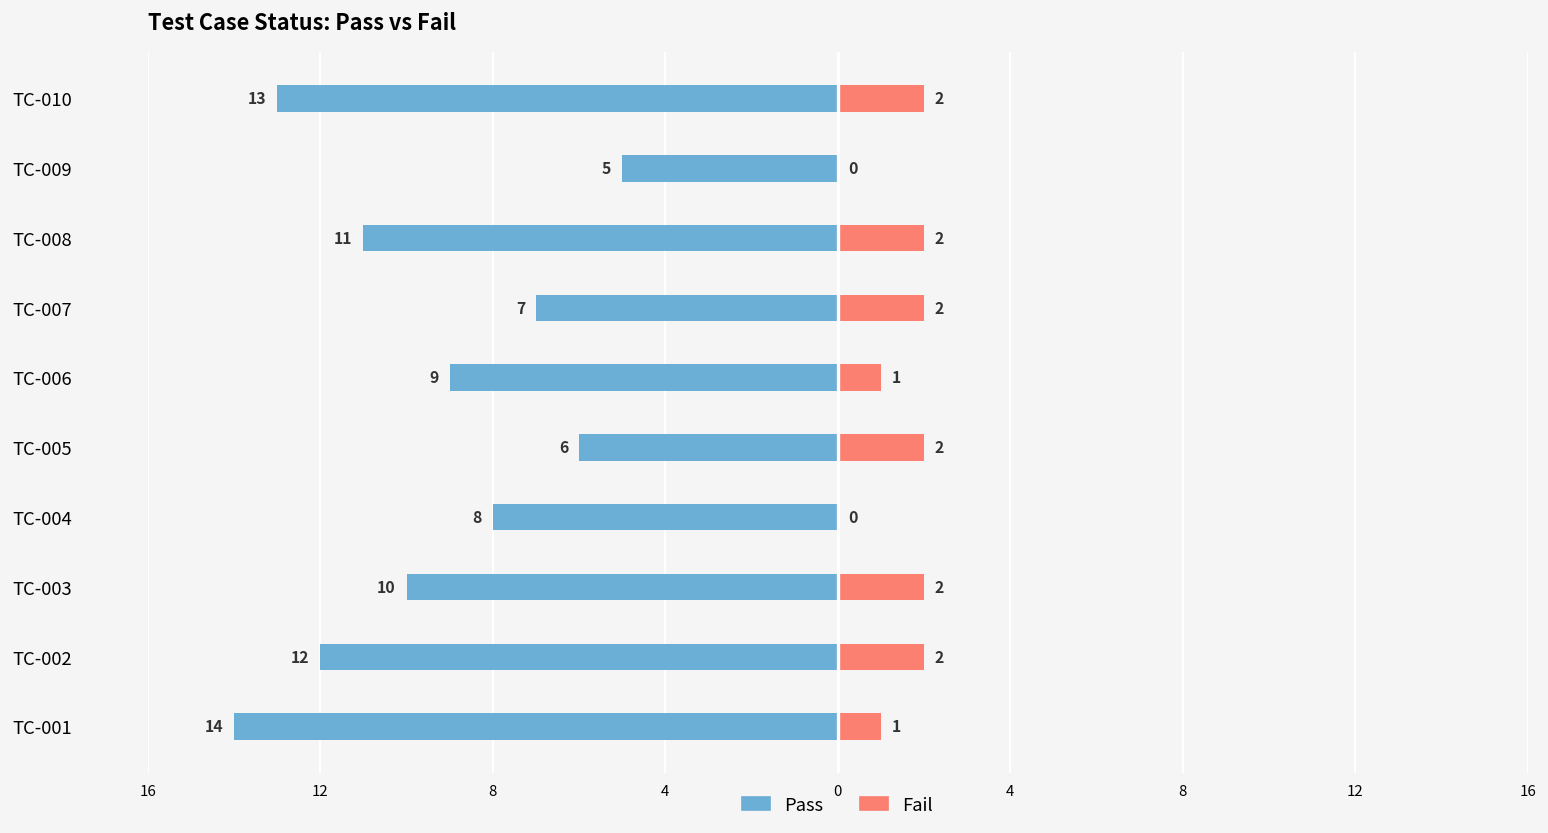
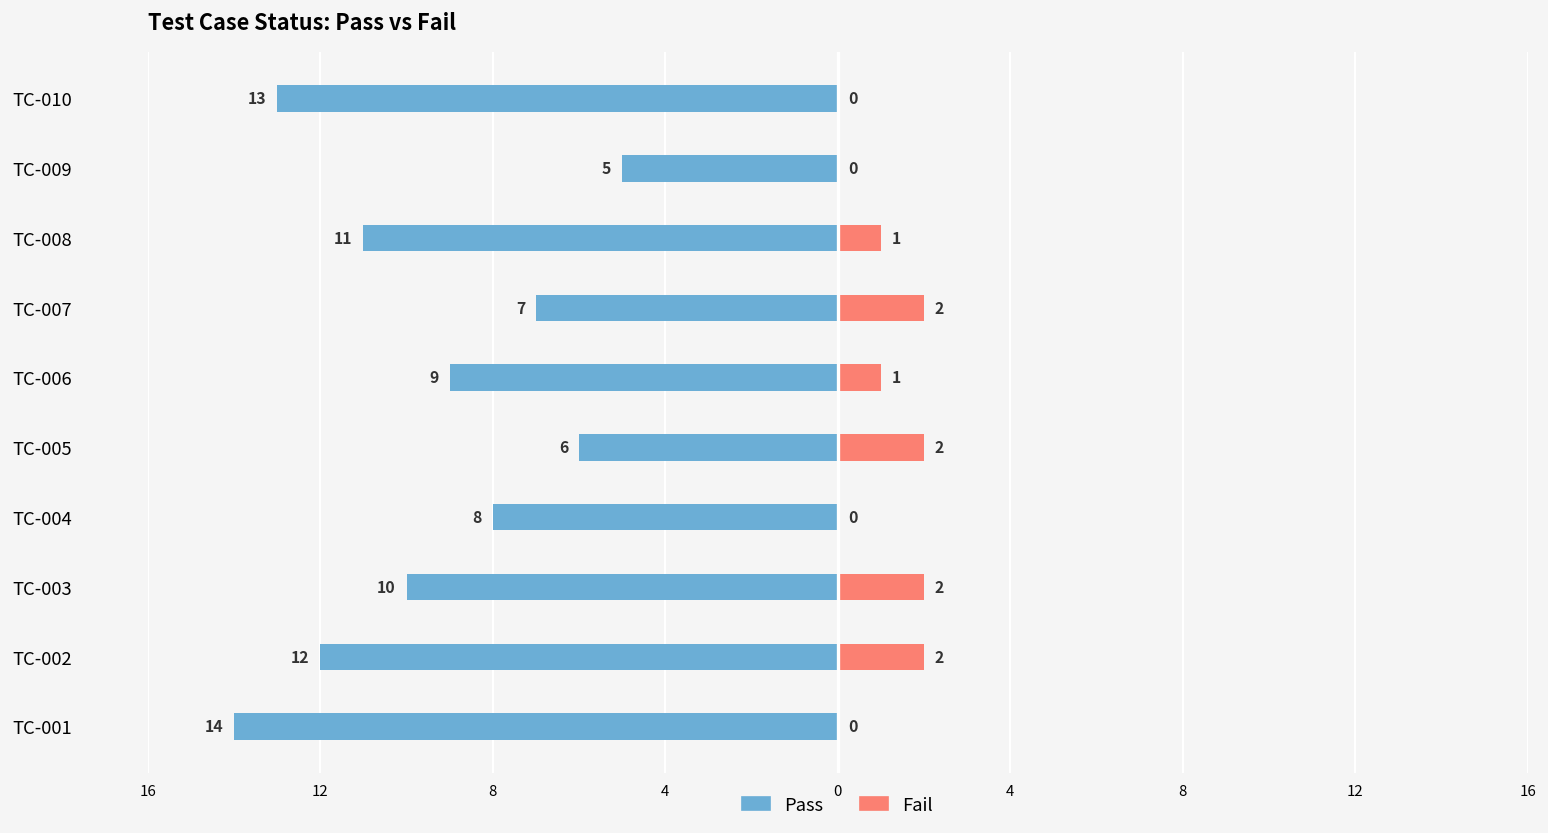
Fail, TC-010: 2 -> 0
Fail, TC-008: 2 -> 1
Fail, TC-001: 1 -> 0
